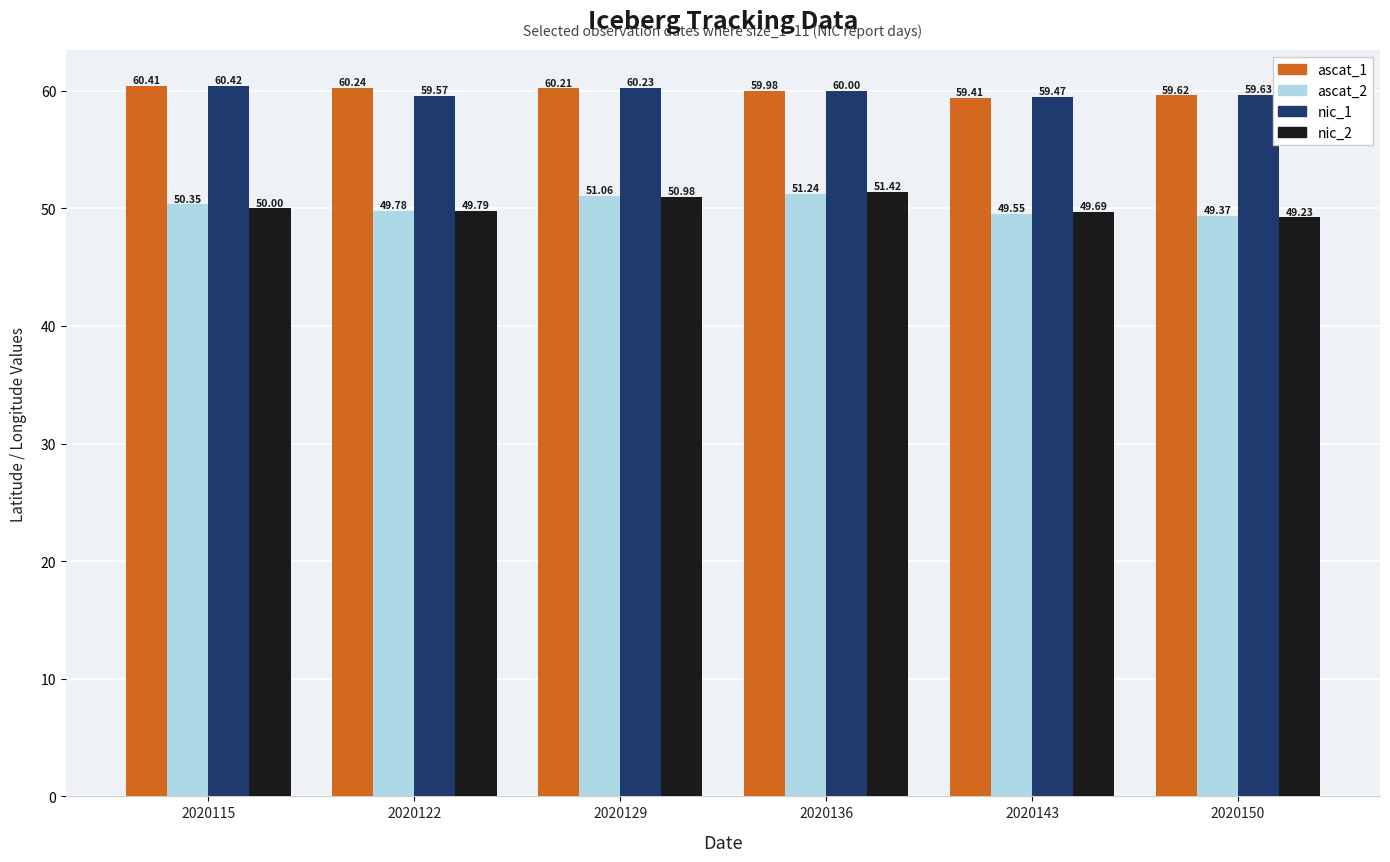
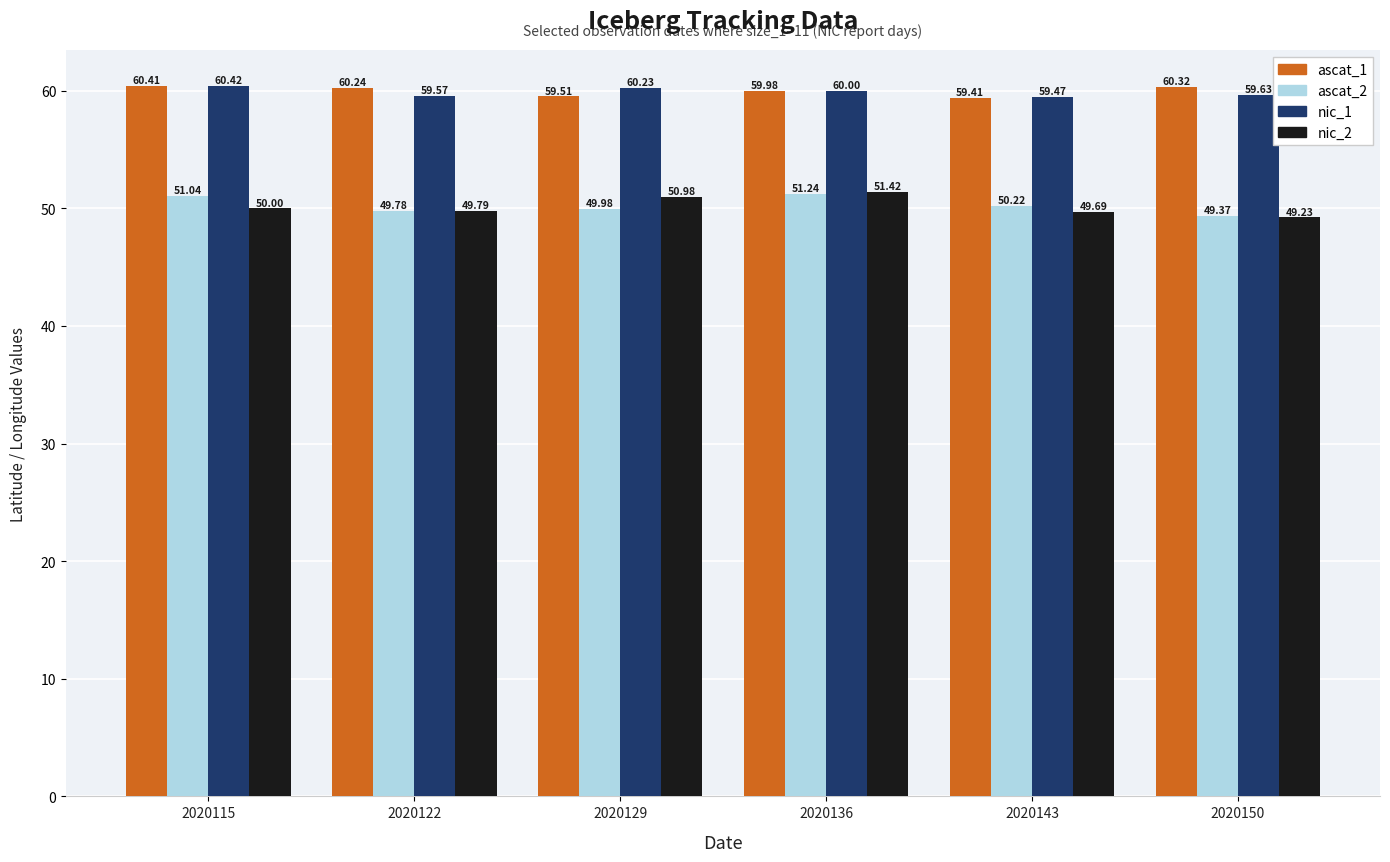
ascat_2, 2020115: 50.35 -> 51.04
ascat_1, 2020129: 60.21 -> 59.51
ascat_2, 2020129: 51.06 -> 49.98
ascat_2, 2020143: 49.55 -> 50.22
ascat_1, 2020150: 59.62 -> 60.32
